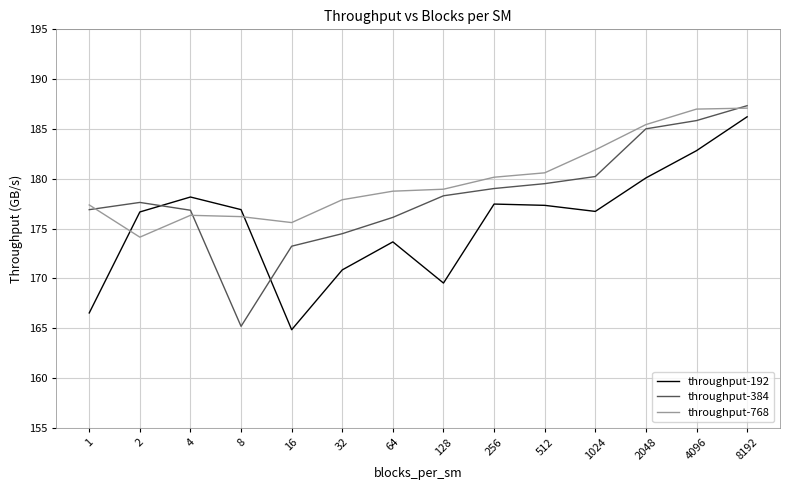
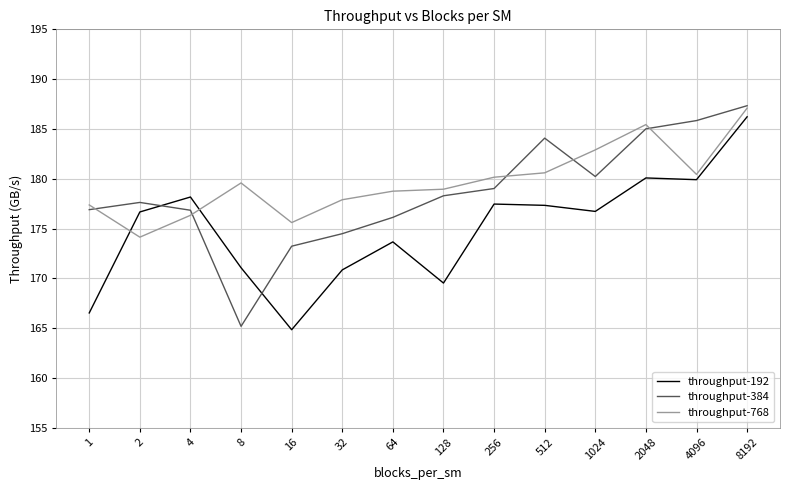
throughput-192, 8: 177 -> 171
throughput-768, 8: 176 -> 180
throughput-384, 512: 180 -> 184
throughput-192, 4096: 183 -> 180
throughput-768, 4096: 187 -> 180
